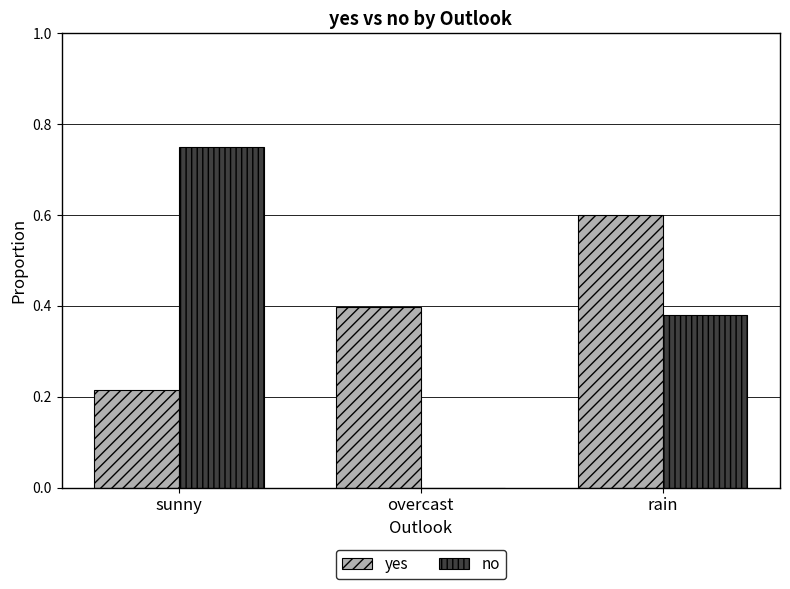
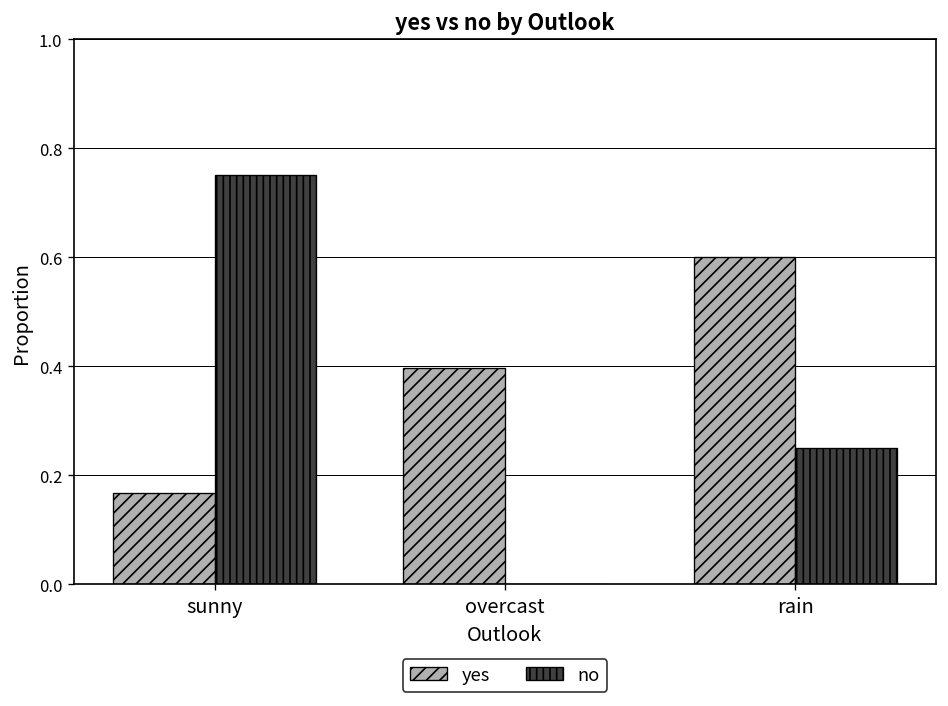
yes, sunny: 0.22 -> 0.17
no, rain: 0.38 -> 0.25
